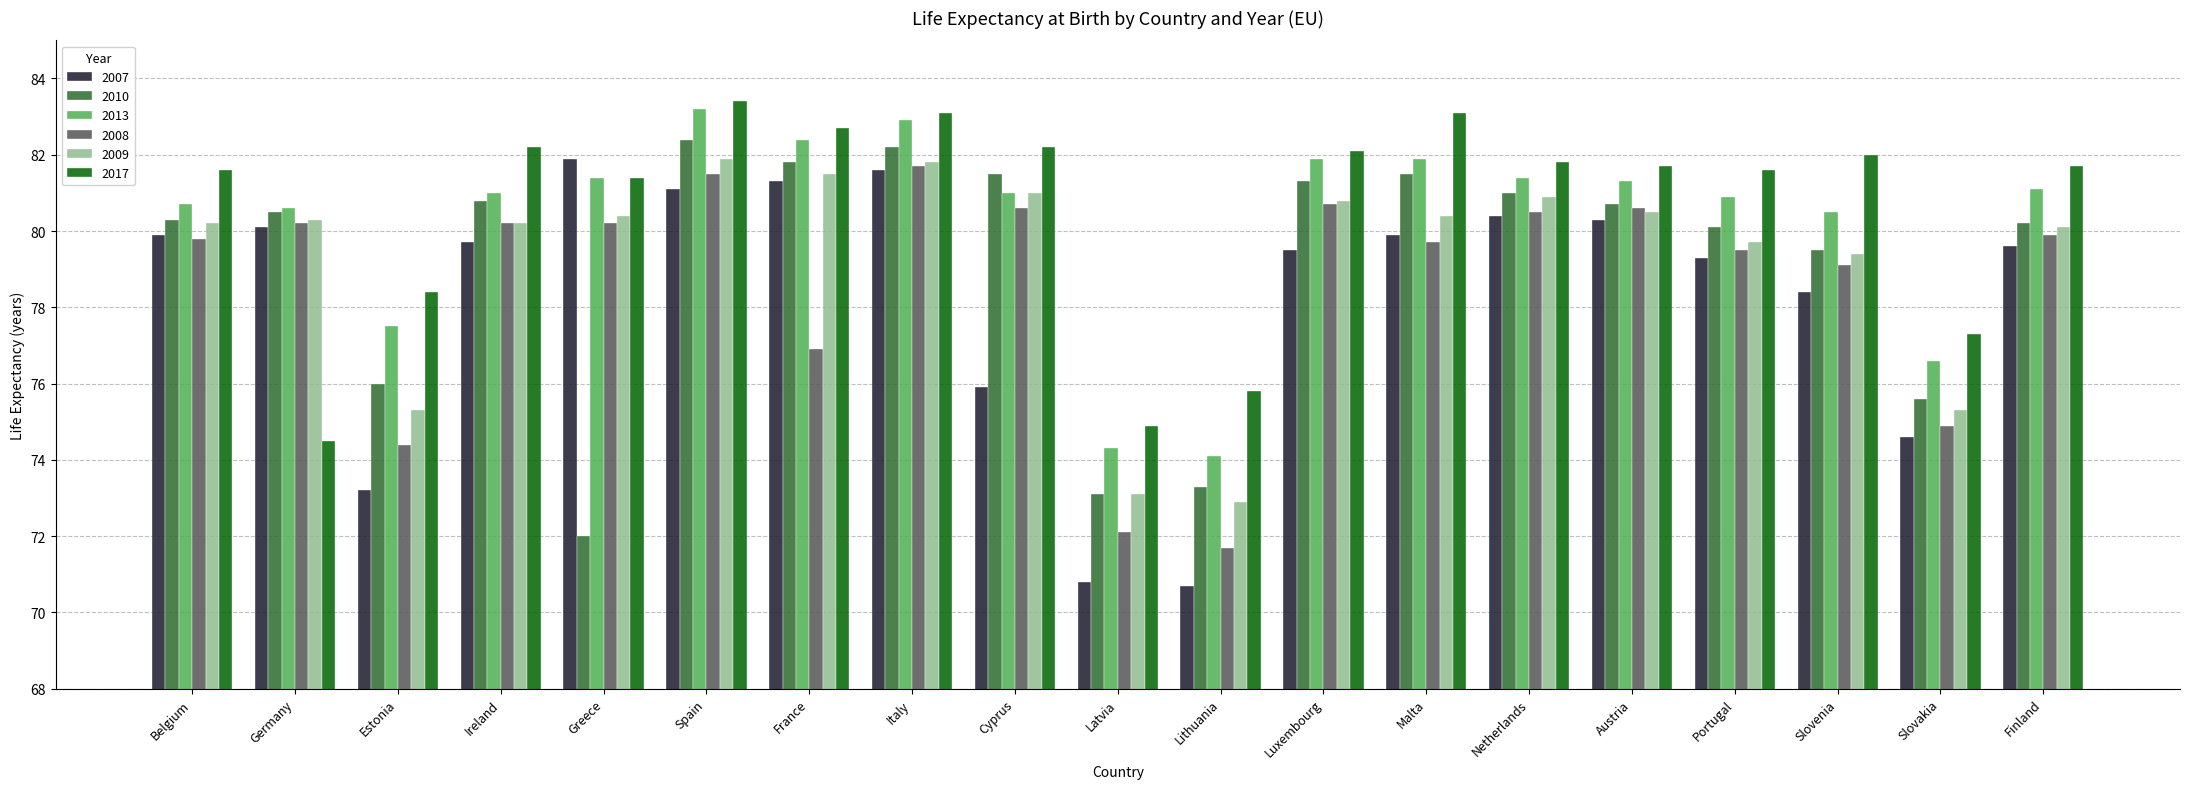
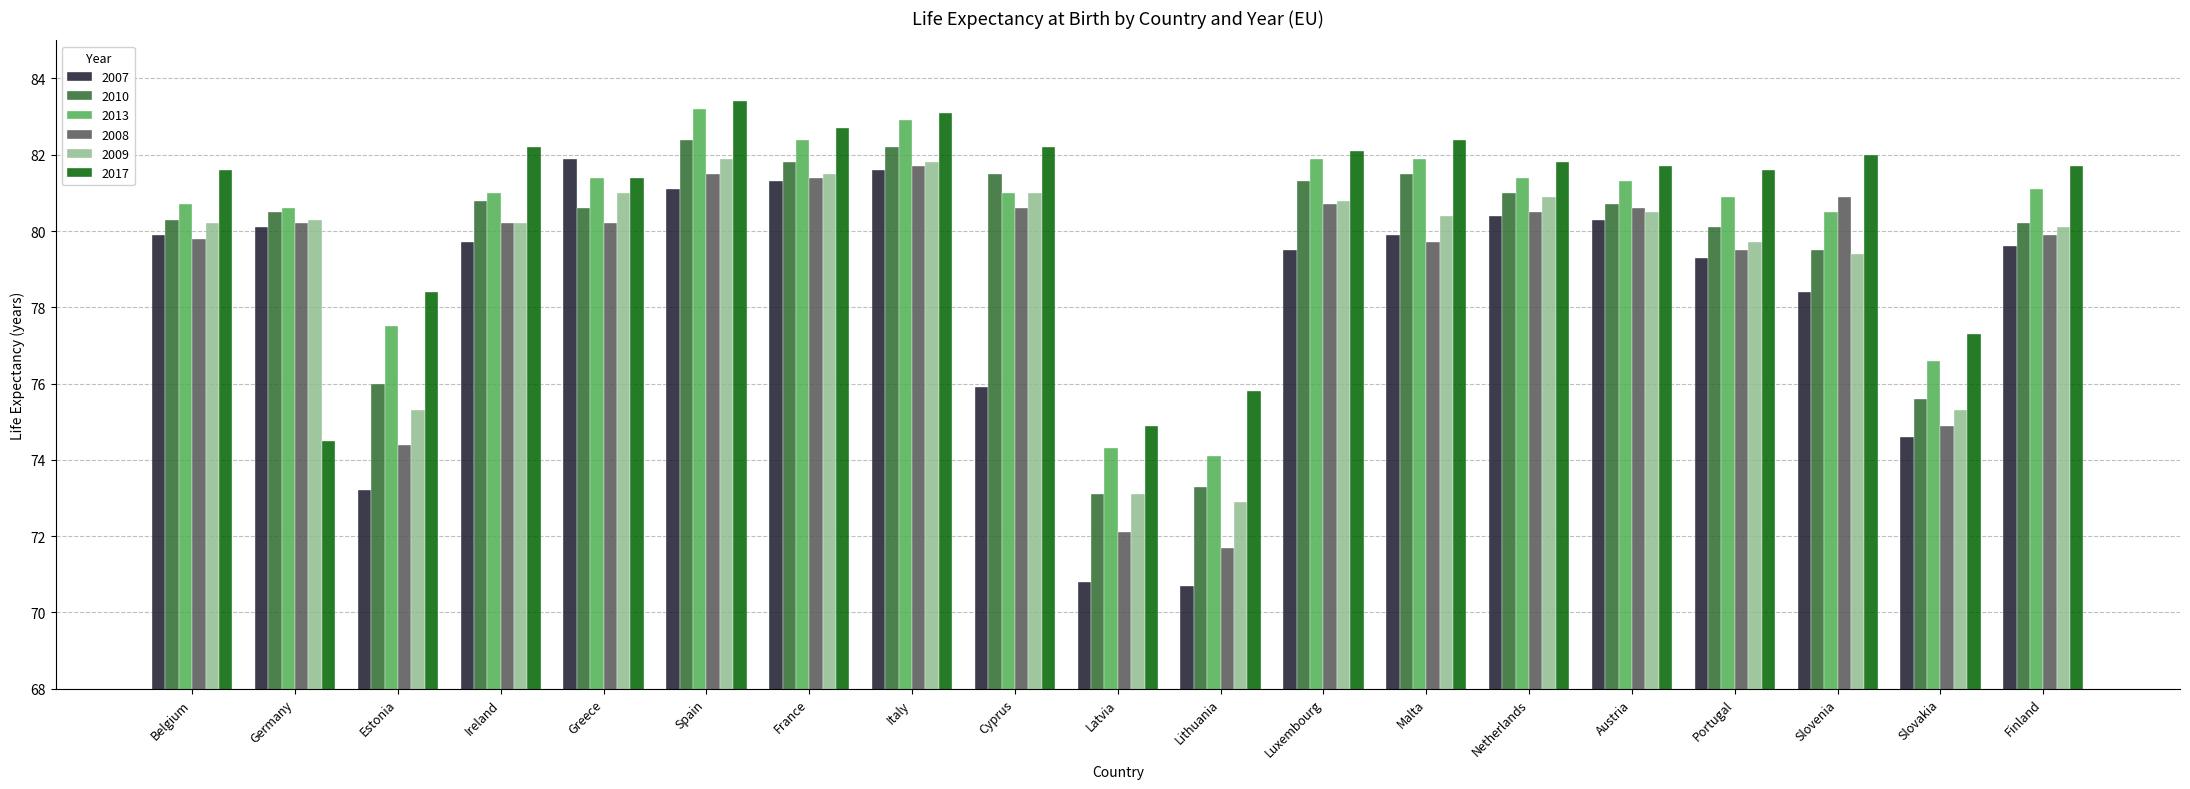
2010, Greece: 72.0 -> 80.6
2009, Greece: 80.4 -> 81.0
2008, France: 76.9 -> 81.4
2017, Malta: 83.1 -> 82.4
2008, Slovenia: 79.1 -> 80.9
